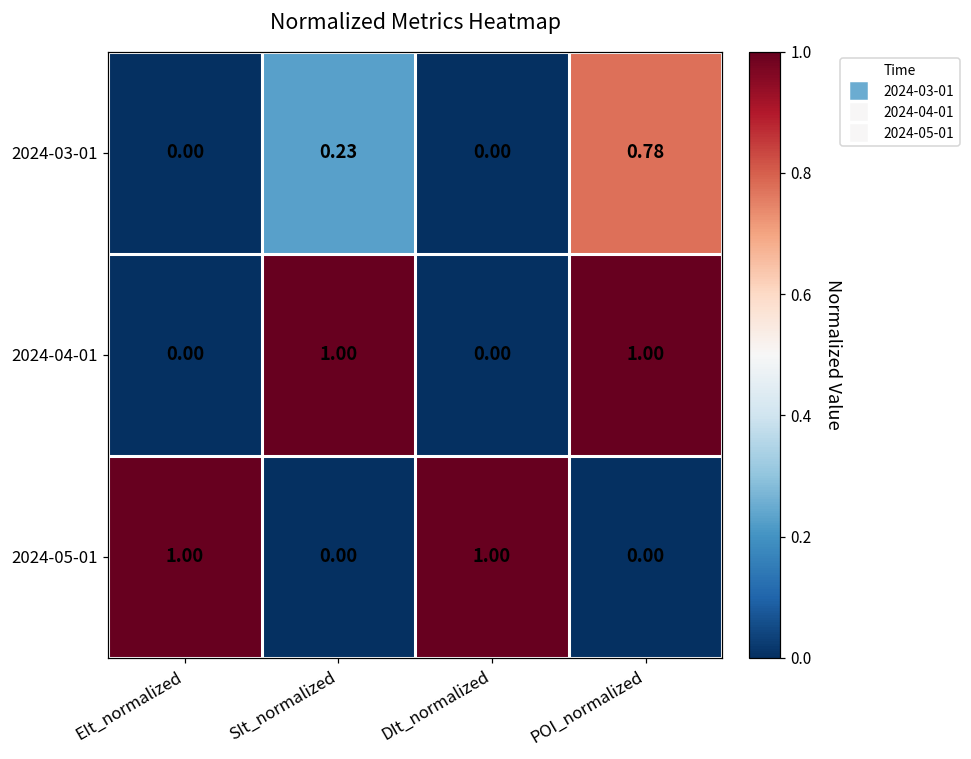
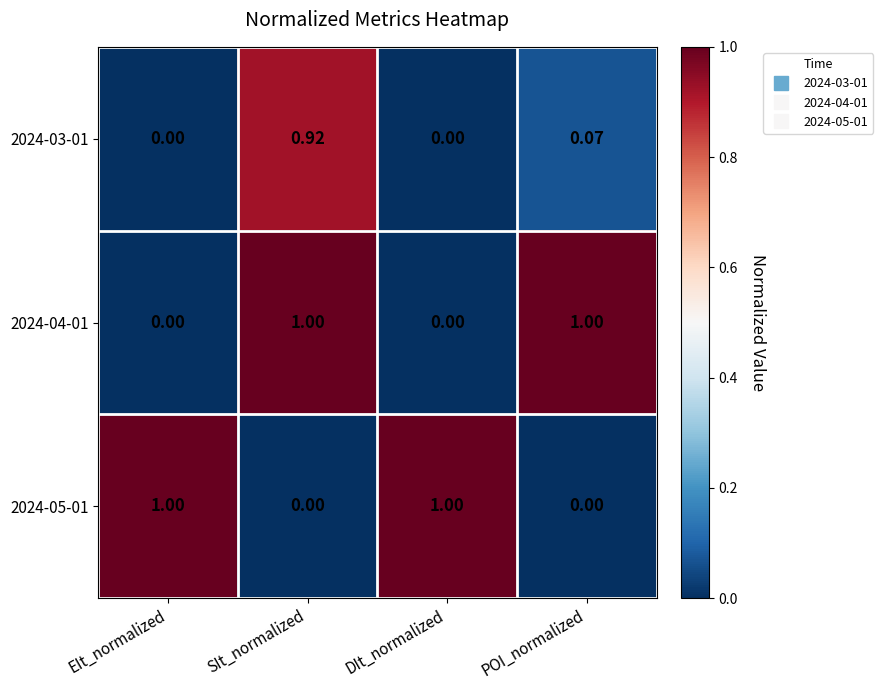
2024-03-01, SIt_normalized: 0.23 -> 0.92
2024-03-01, POI_normalized: 0.78 -> 0.07
